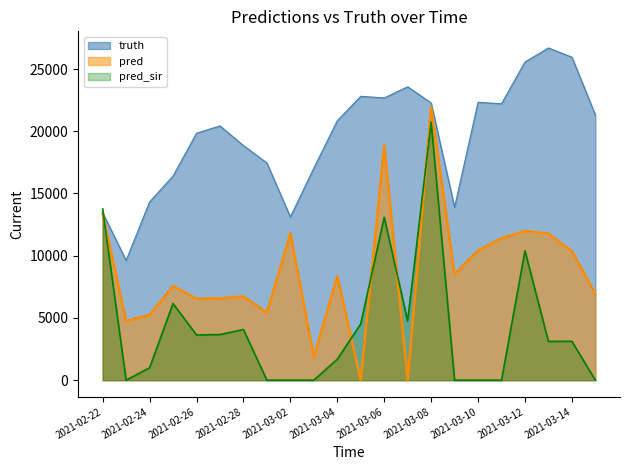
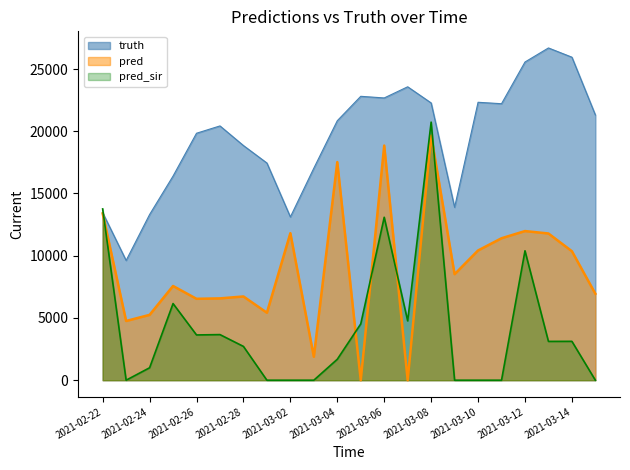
truth, 2021-02-24: 14300 -> 13300
pred_sir, 2021-02-28: 4100 -> 2700
pred, 2021-03-04: 8400 -> 17500
pred, 2021-03-08: 21900 -> 19700
